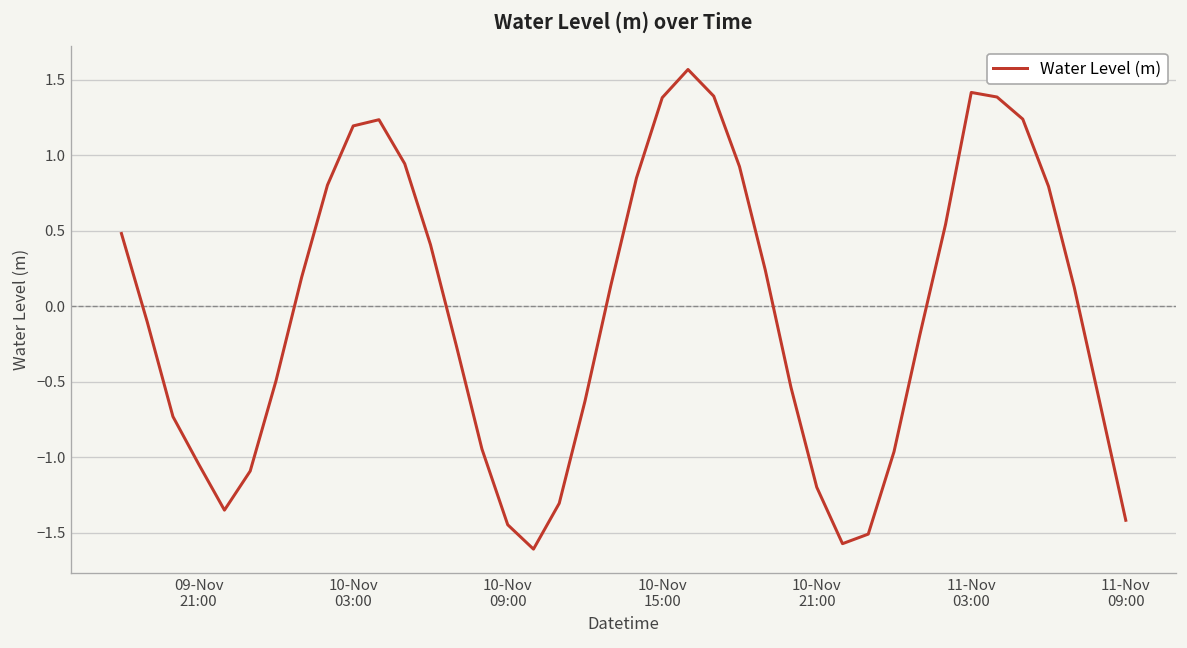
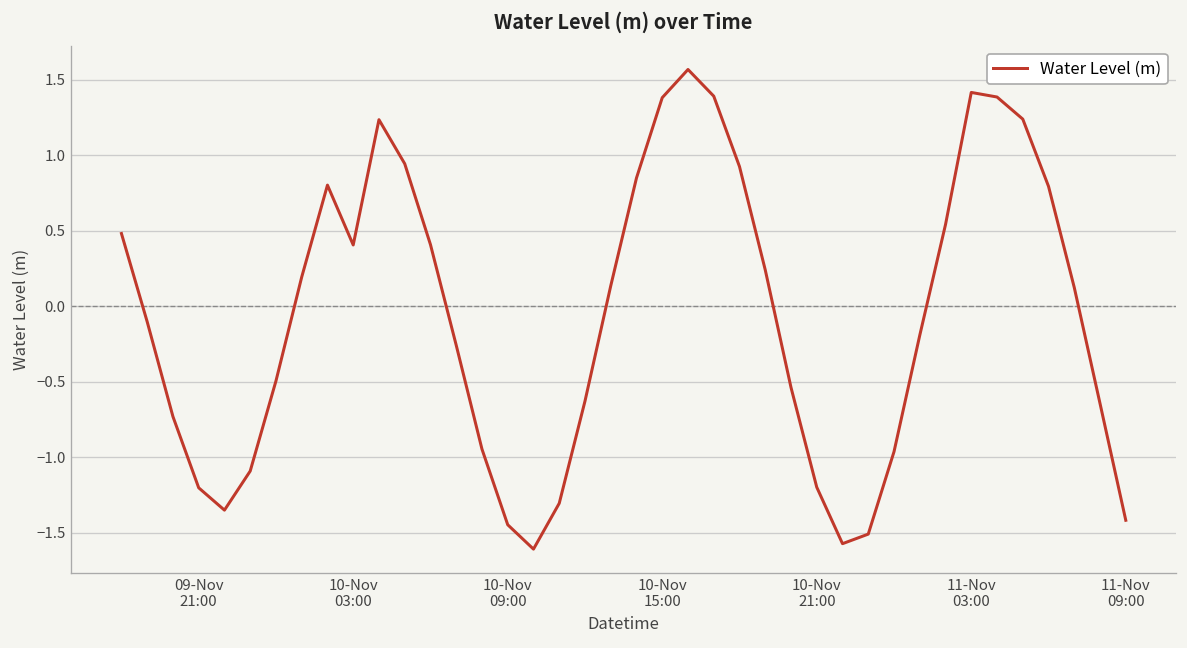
09-Nov 21:00: -1.04 -> -1.20
10-Nov 03:00: 1.19 -> 0.41
